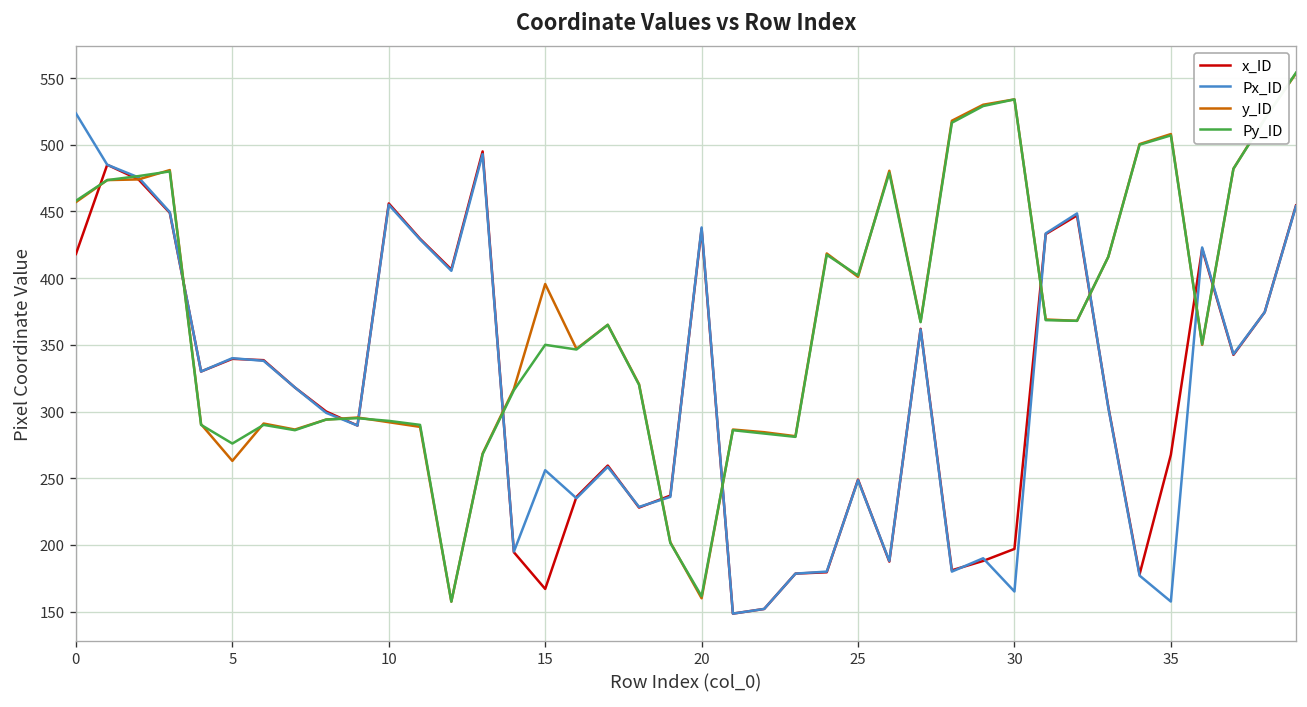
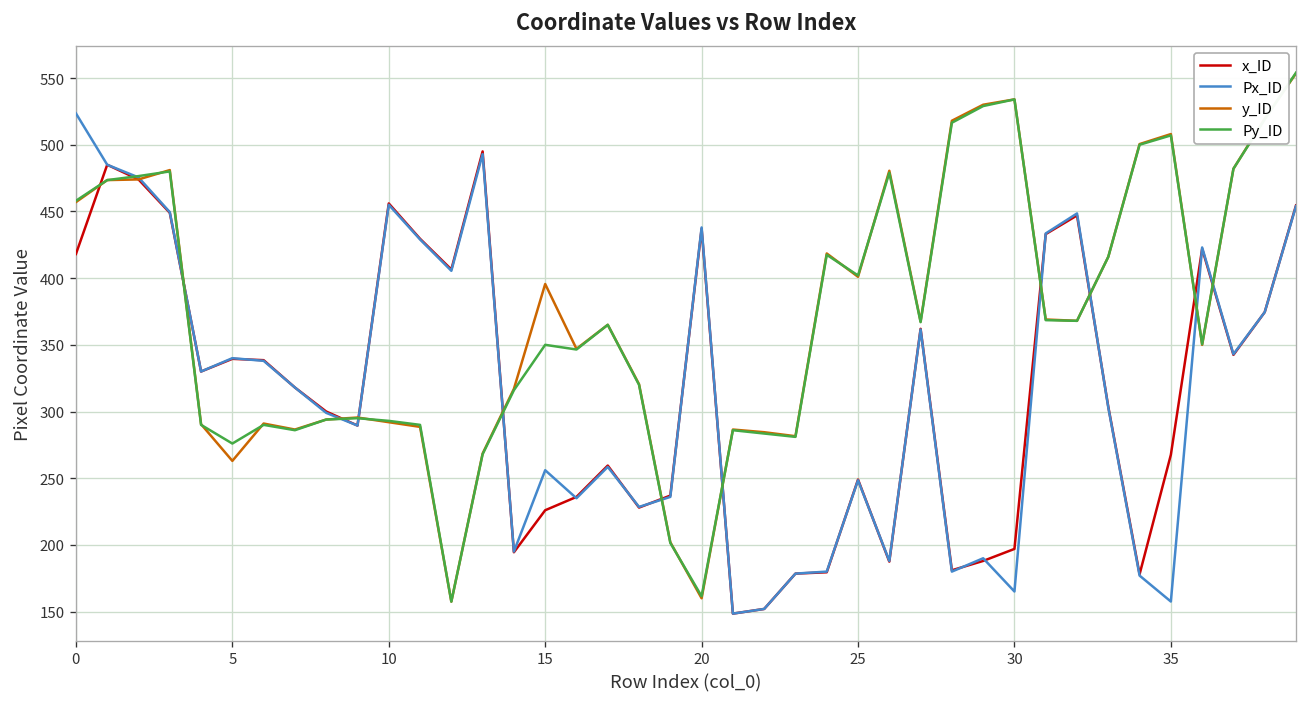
x_ID, 15: 167 -> 226
